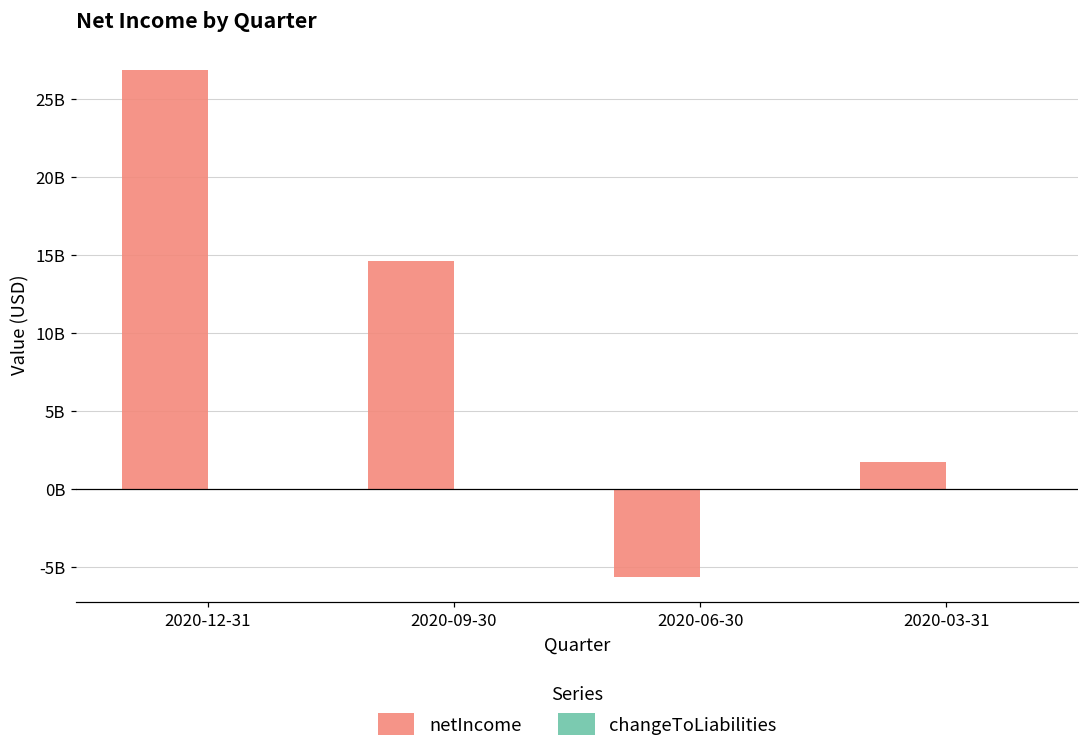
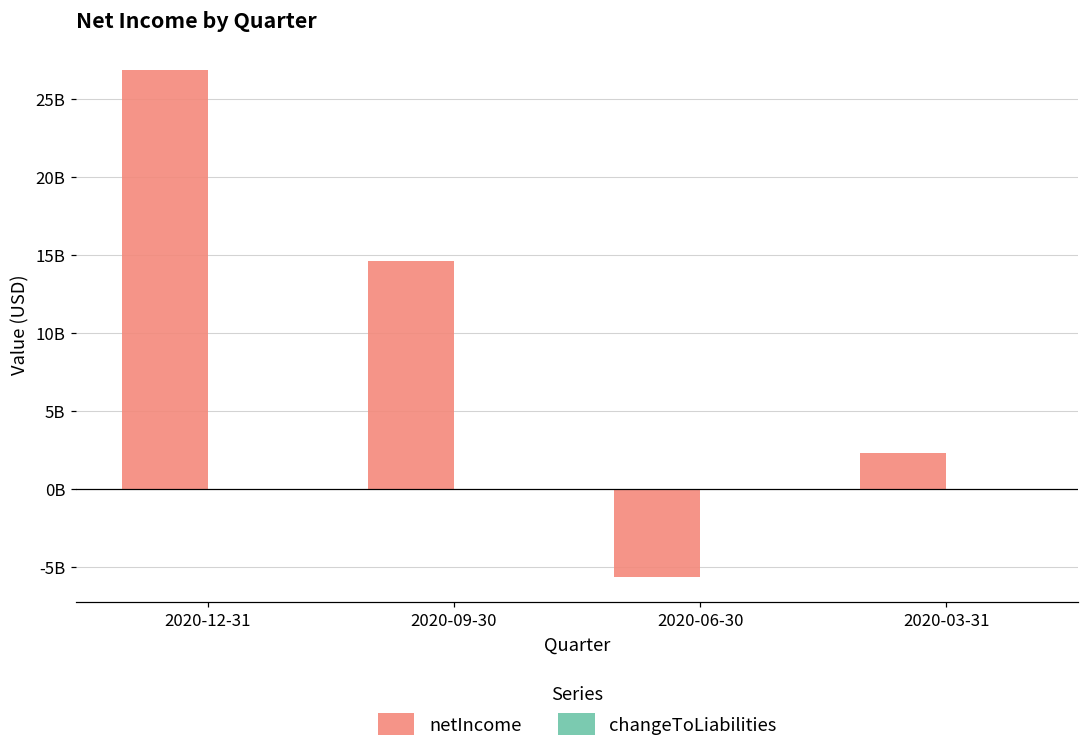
netIncome, 2020-03-31: 1700000000 -> 2300000000
